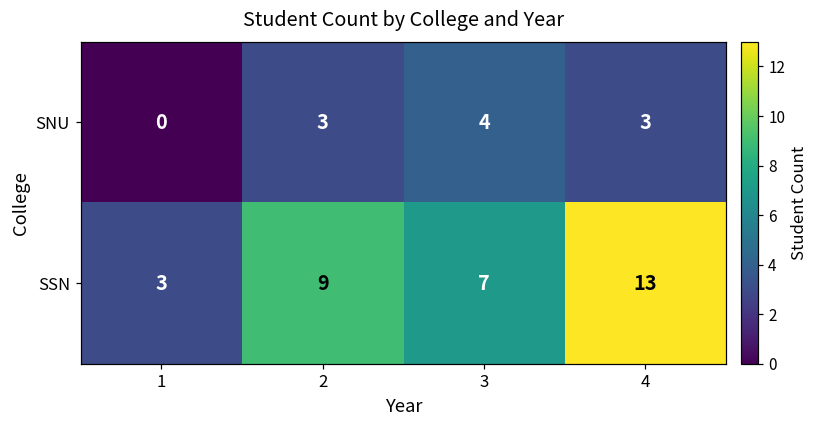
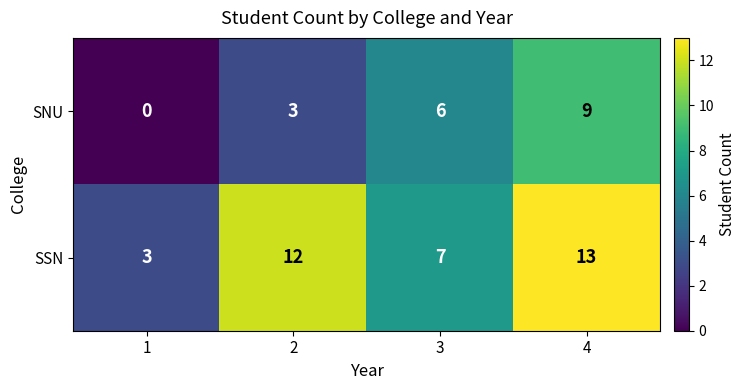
SNU, 3: 4 -> 6
SNU, 4: 3 -> 9
SSN, 2: 9 -> 12
